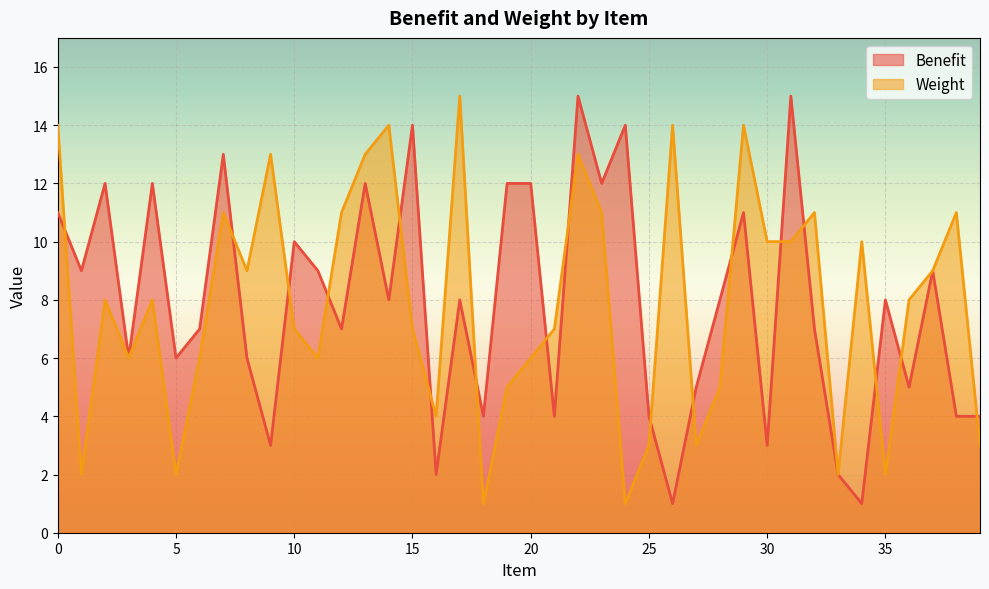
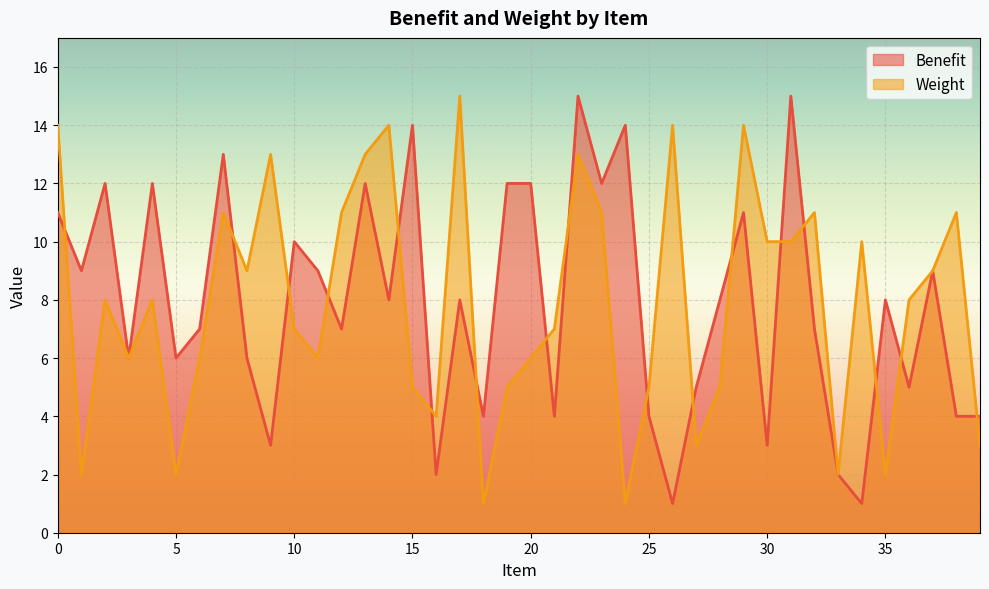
Weight, 15: 7 -> 5
Weight, 25: 3 -> 5
